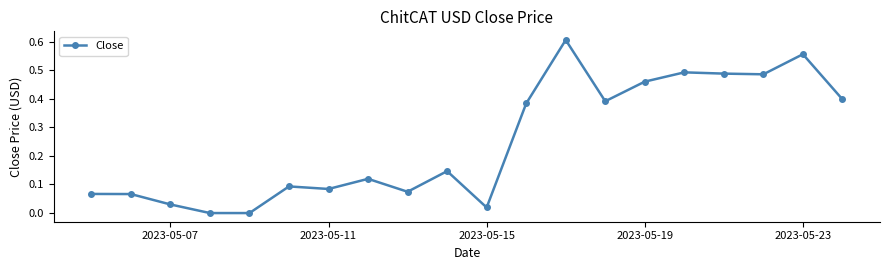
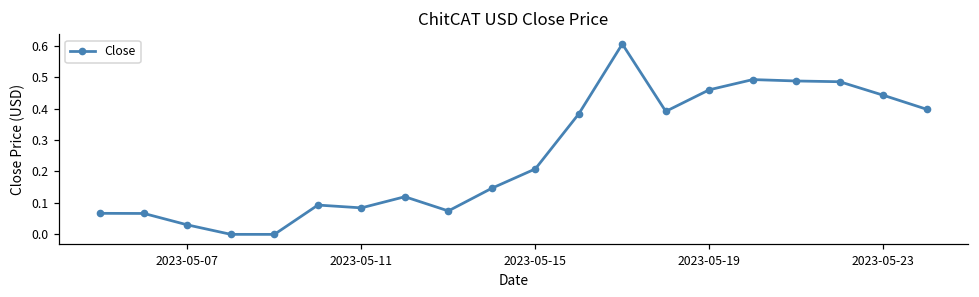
2023-05-15: 0.02 -> 0.21
2023-05-23: 0.56 -> 0.44
